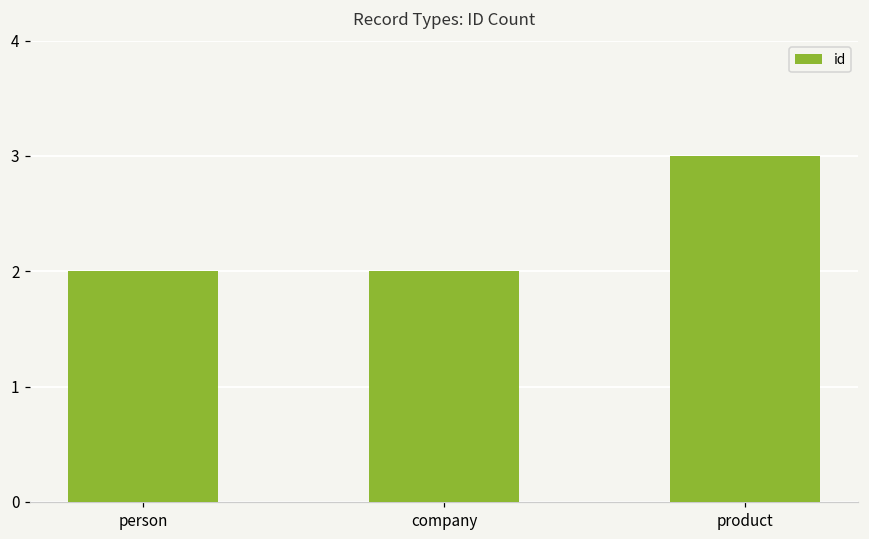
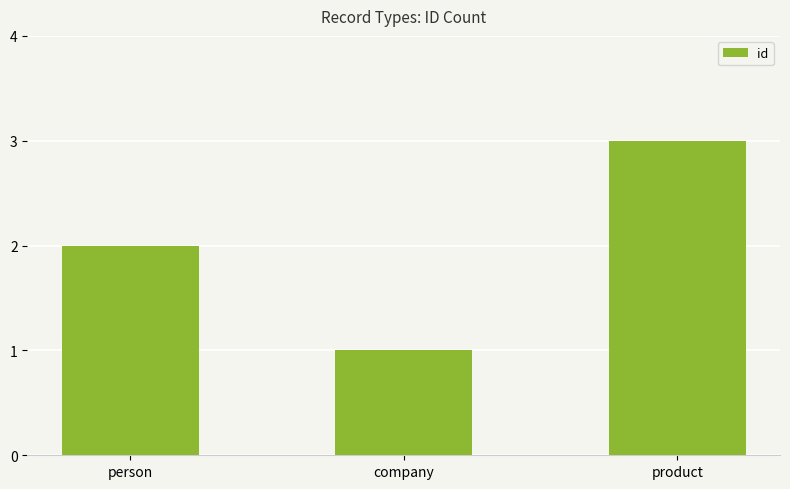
company: 2 -> 1
